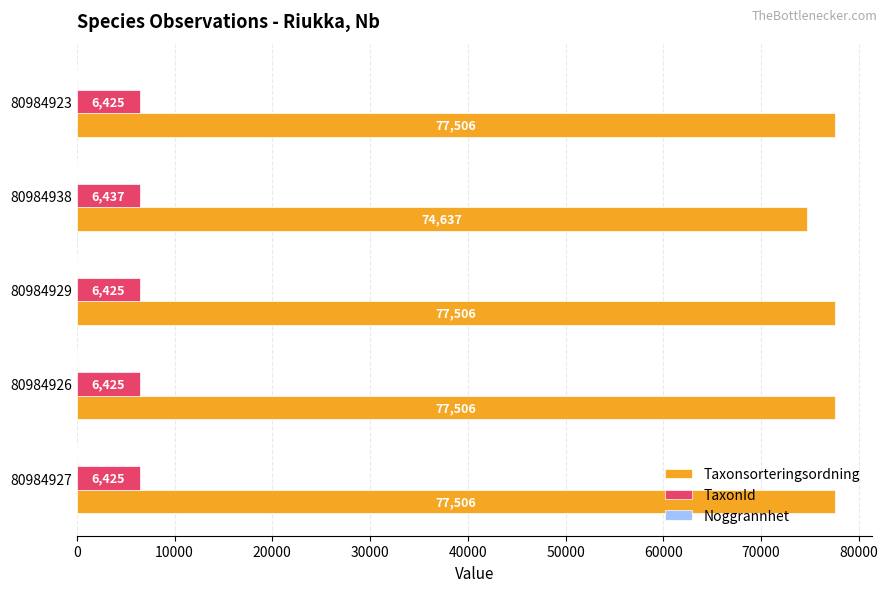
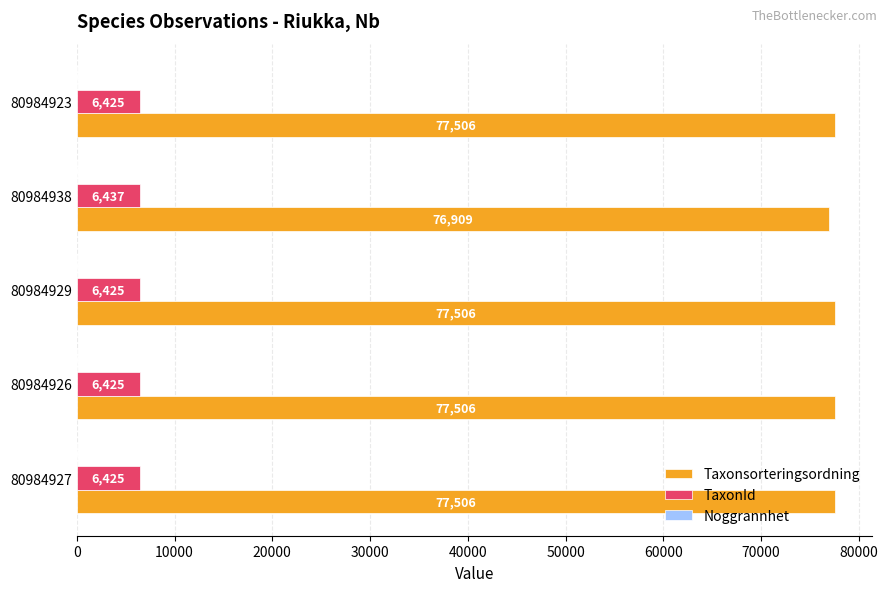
Taxonsorteringsordning, 80984938: 74,637 -> 76,909
